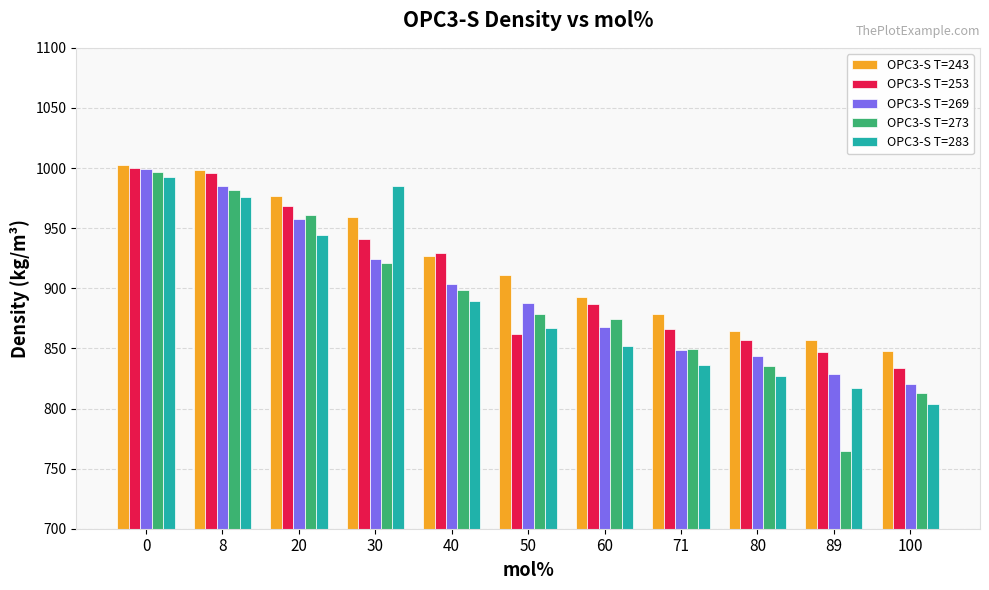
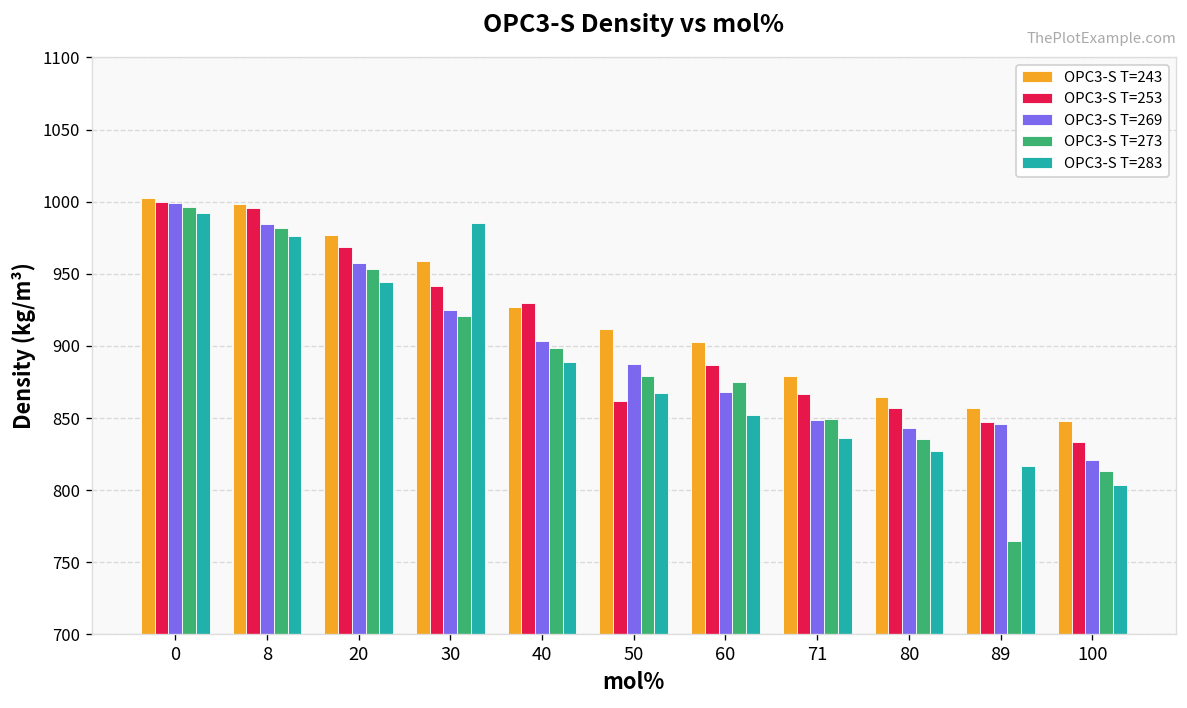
OPC3-S T=273, 20: 961 -> 953
OPC3-S T=243, 60: 893 -> 903
OPC3-S T=269, 89: 829 -> 846
